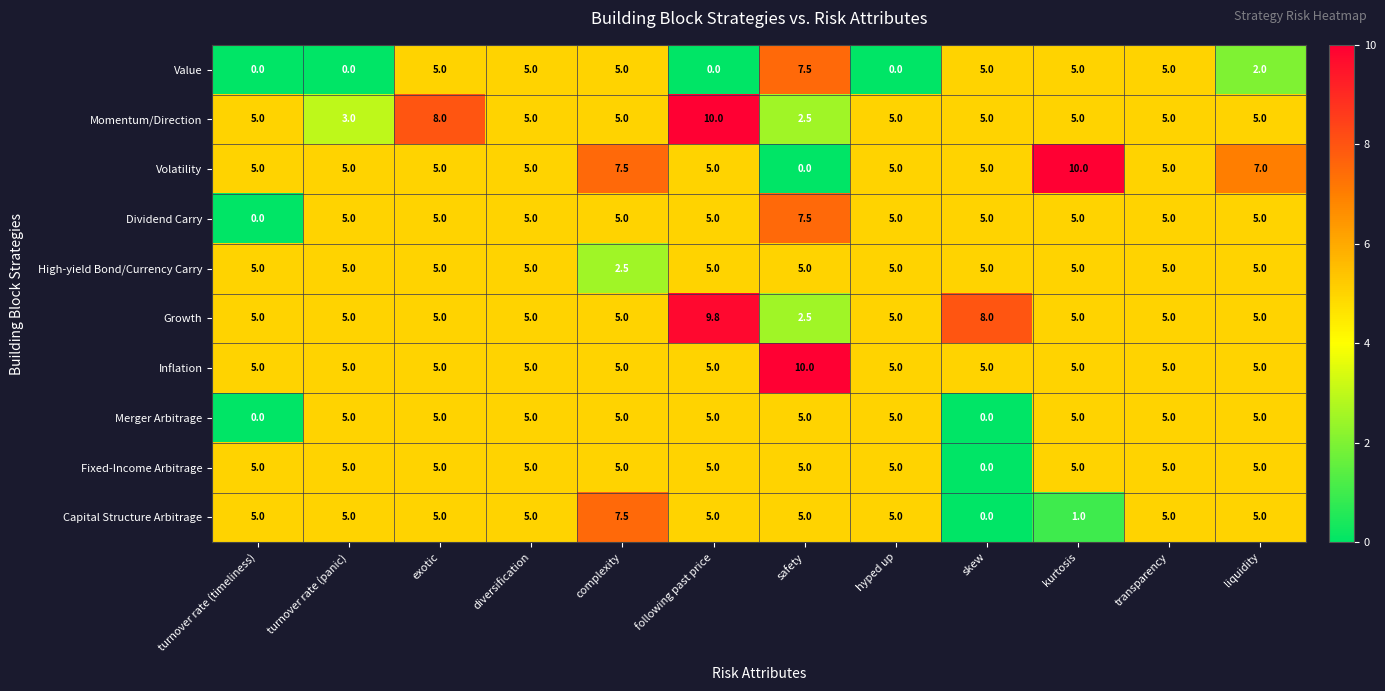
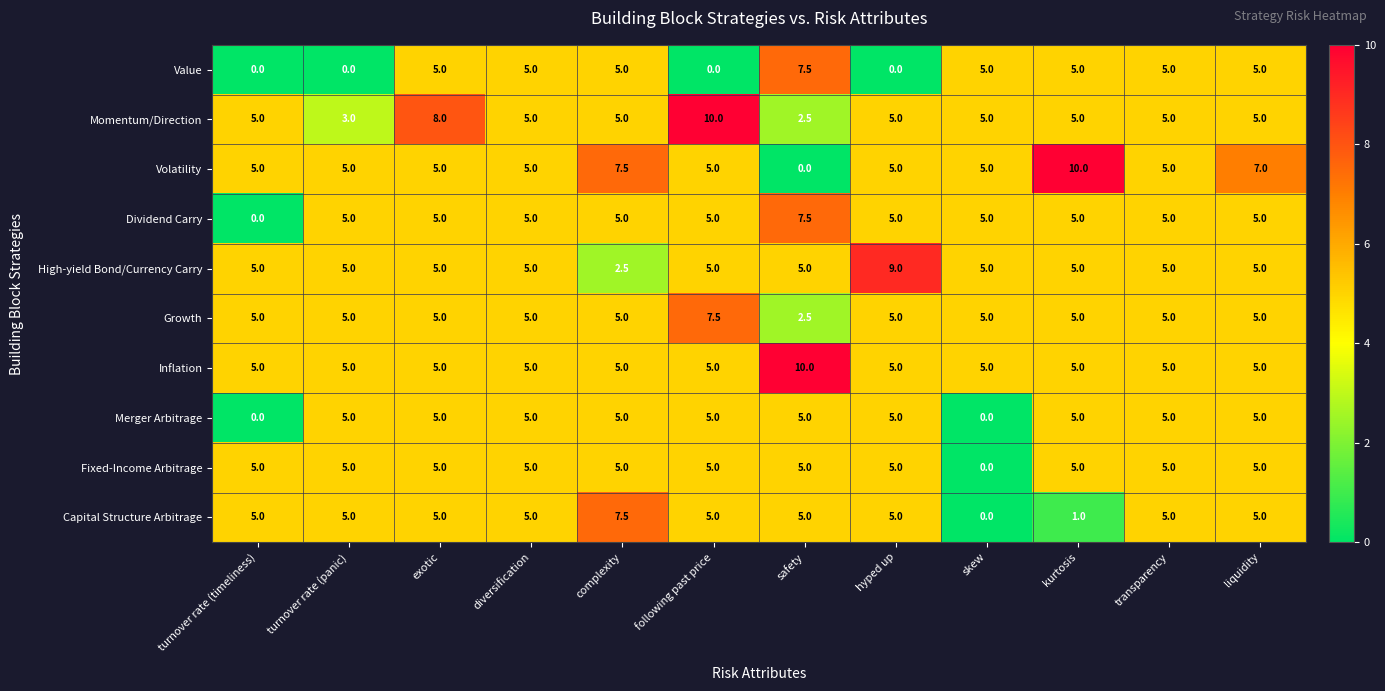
Value, liquidity: 2.0 -> 5.0
High-yield Bond/Currency Carry, hyped up: 5.0 -> 9.0
Growth, following past price: 9.8 -> 7.5
Growth, skew: 8.0 -> 5.0
